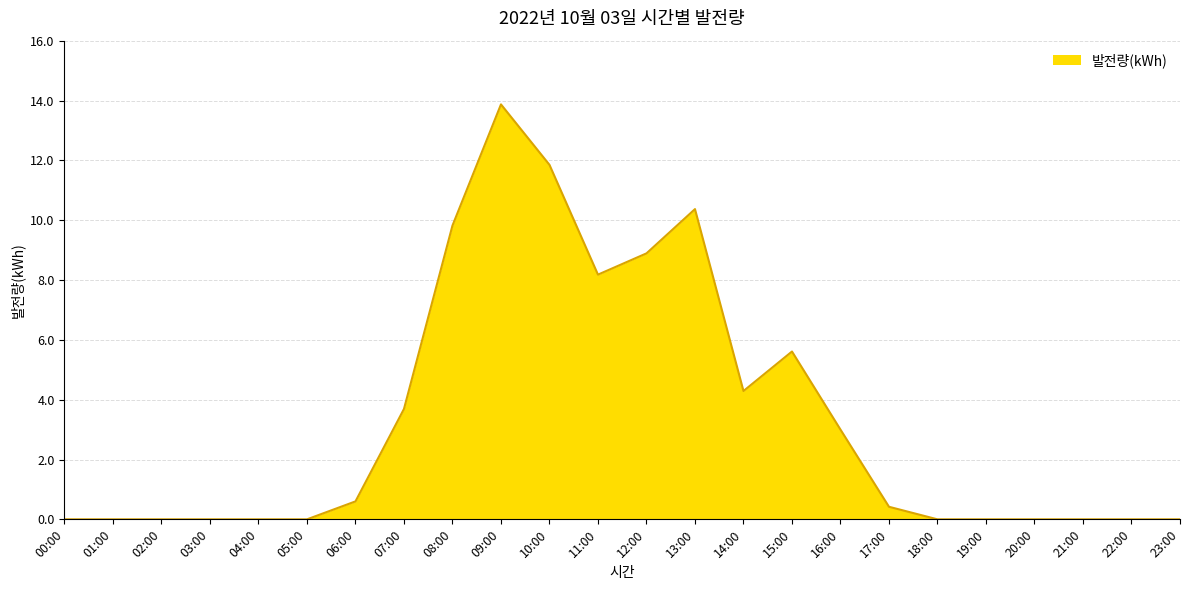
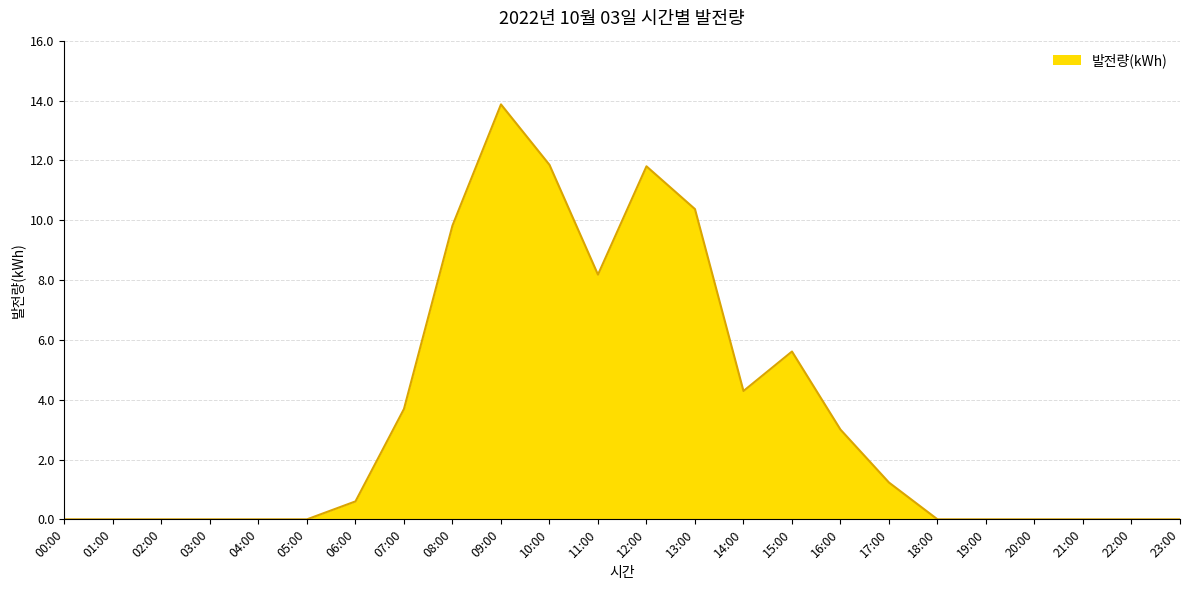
12:00: 8.9 -> 11.8
17:00: 0.4 -> 1.2
